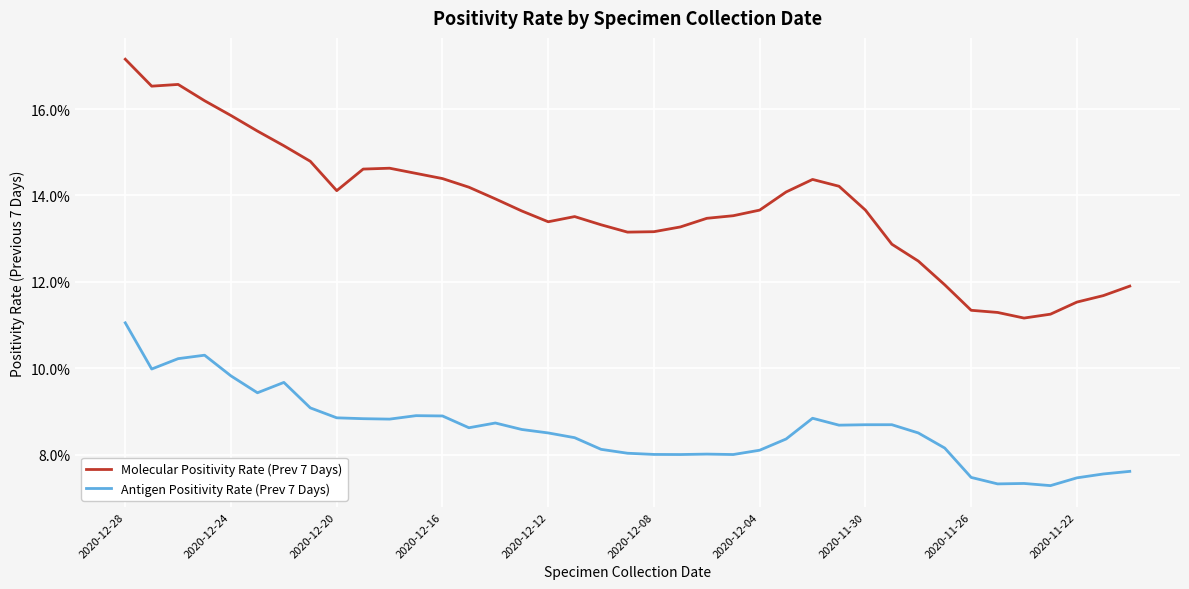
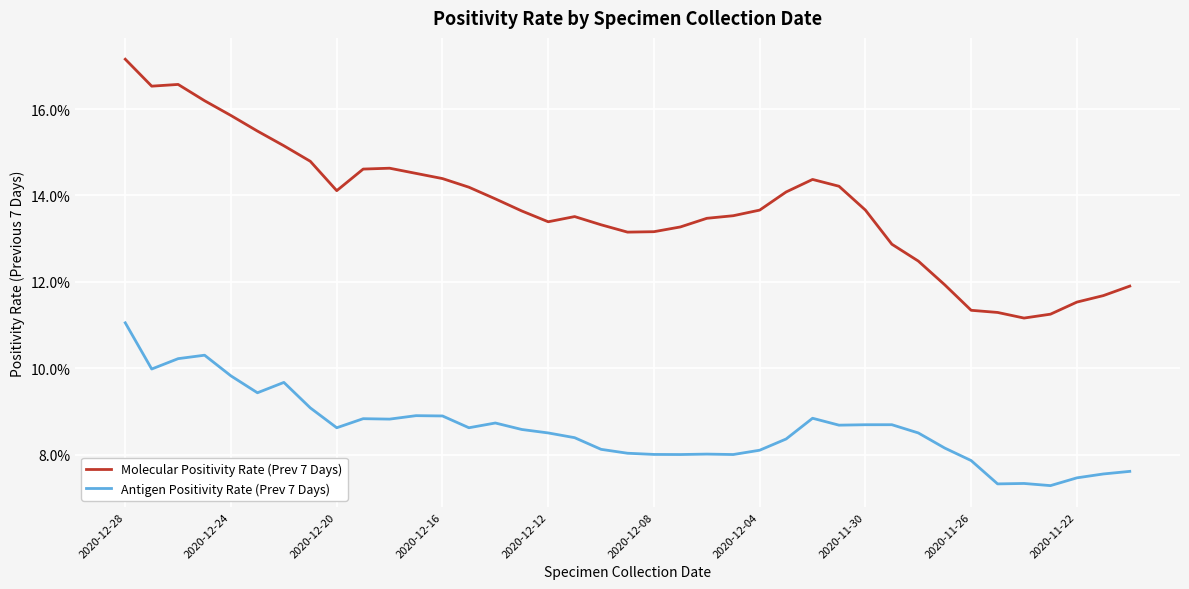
Antigen Positivity Rate (Prev 7 Days), 2020-12-20: 8.9% -> 8.6%
Antigen Positivity Rate (Prev 7 Days), 2020-11-26: 7.5% -> 7.9%
